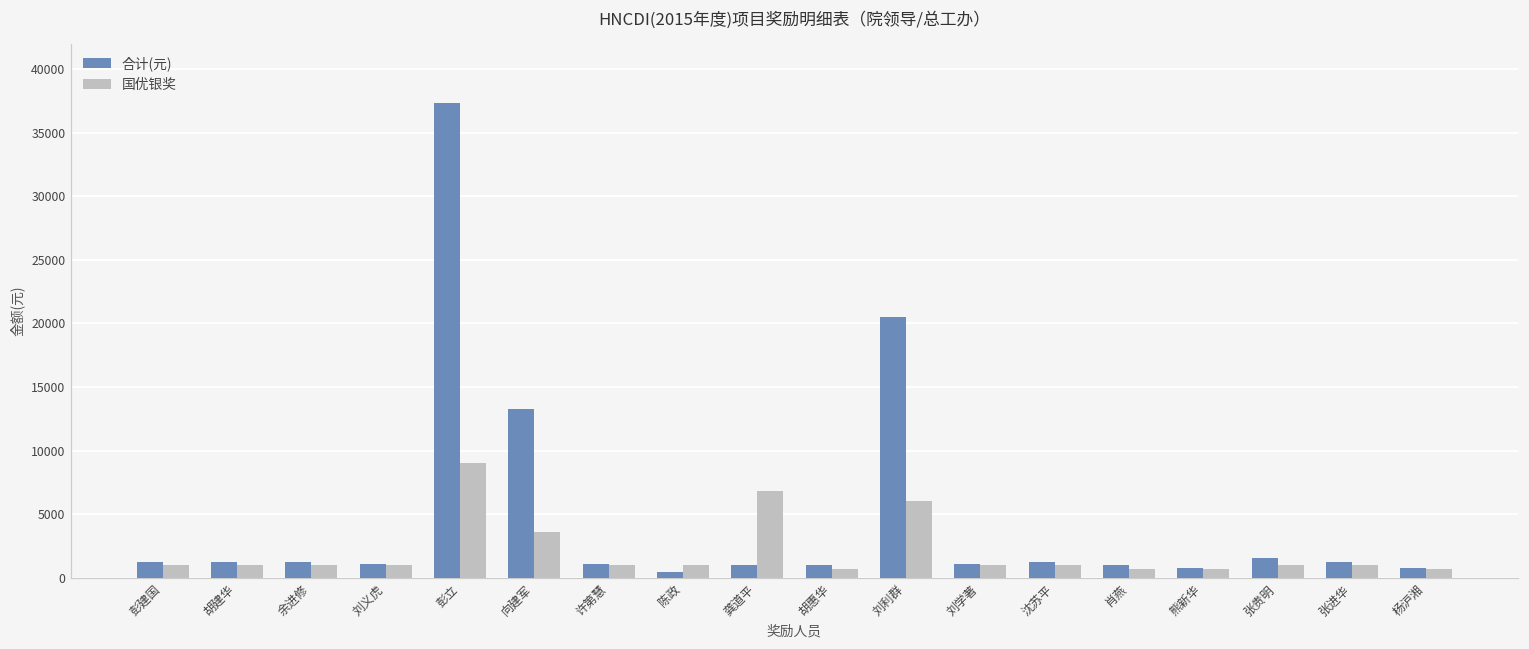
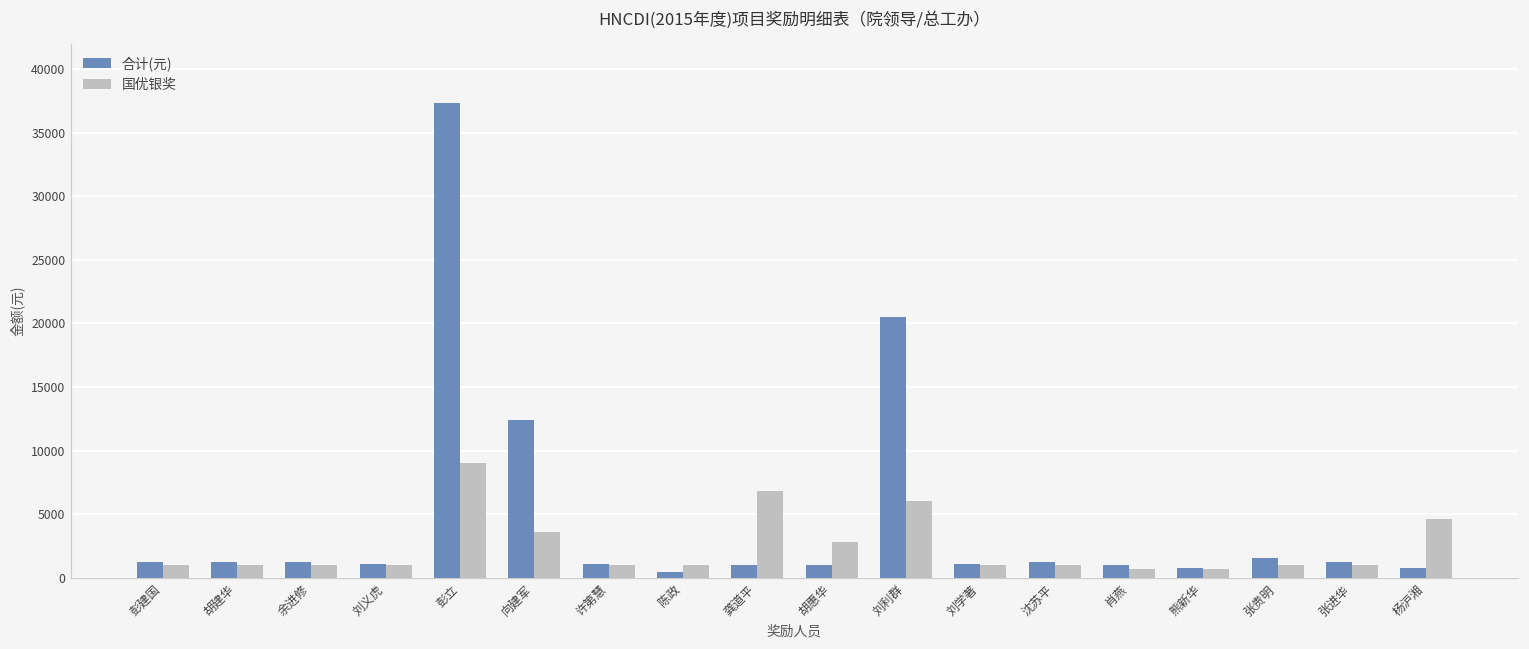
合计(元), 向建军: 13300 -> 12400
国优银奖, 胡惠华: 700 -> 2800
国优银奖, 杨沪湘: 700 -> 4700
